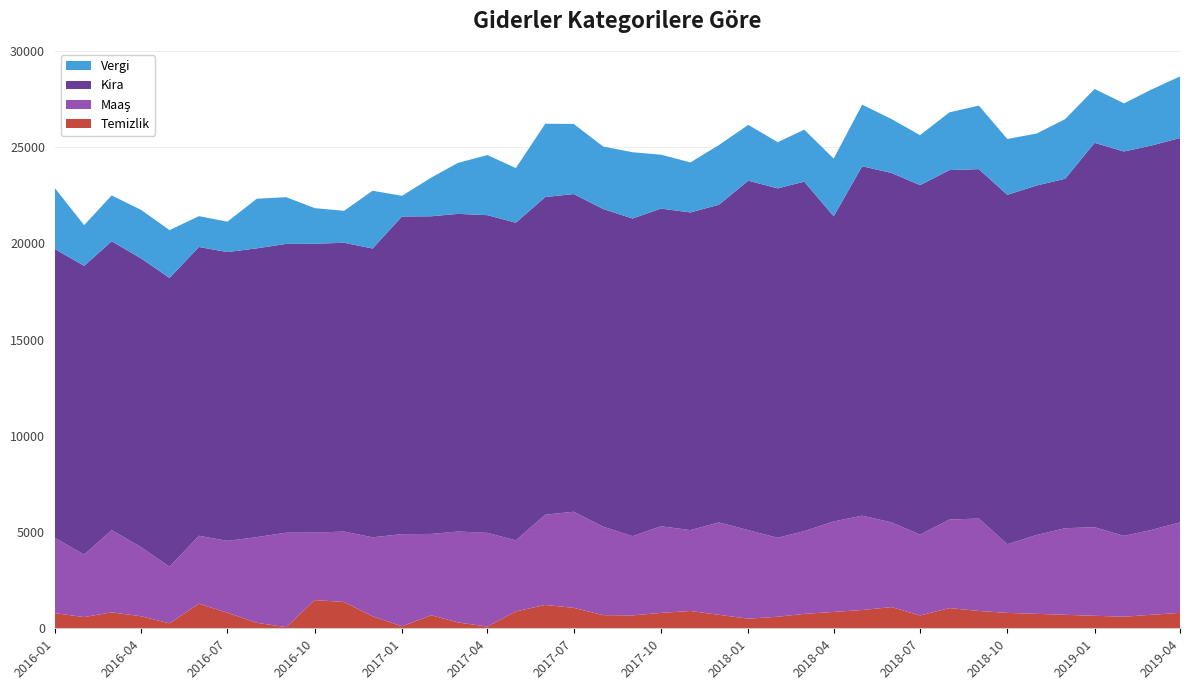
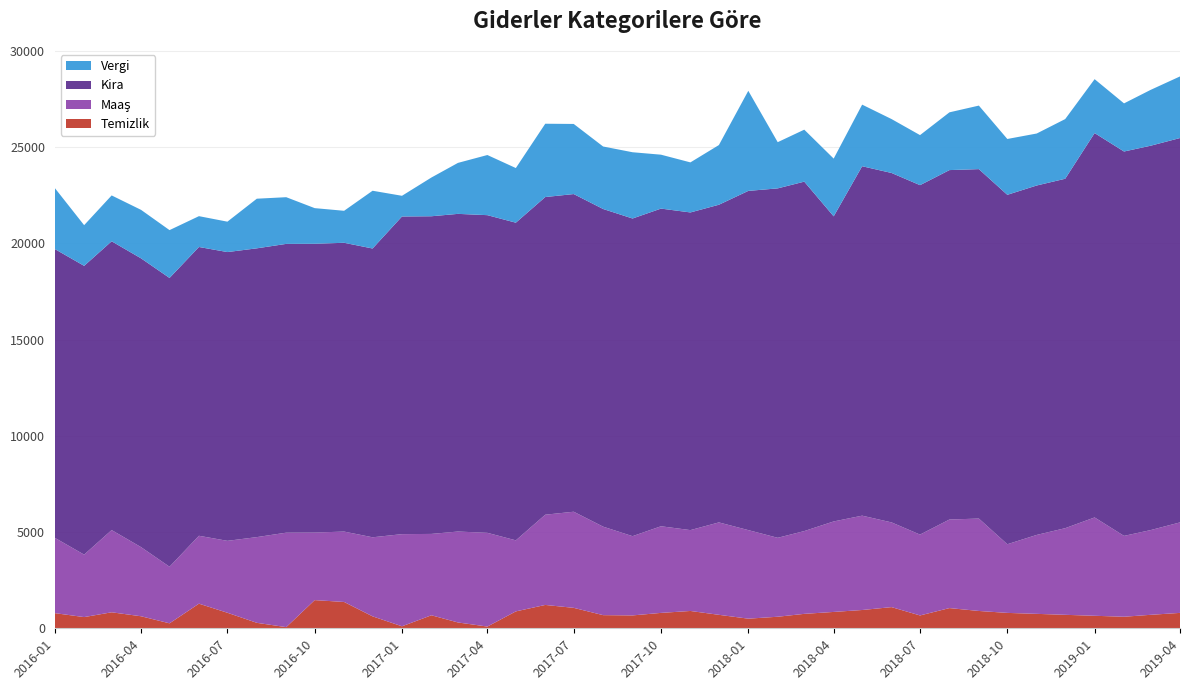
Kira, 2018-01: 18200 -> 17600
Vergi, 2018-01: 2900 -> 5200
Maaş, 2019-01: 4600 -> 5100
